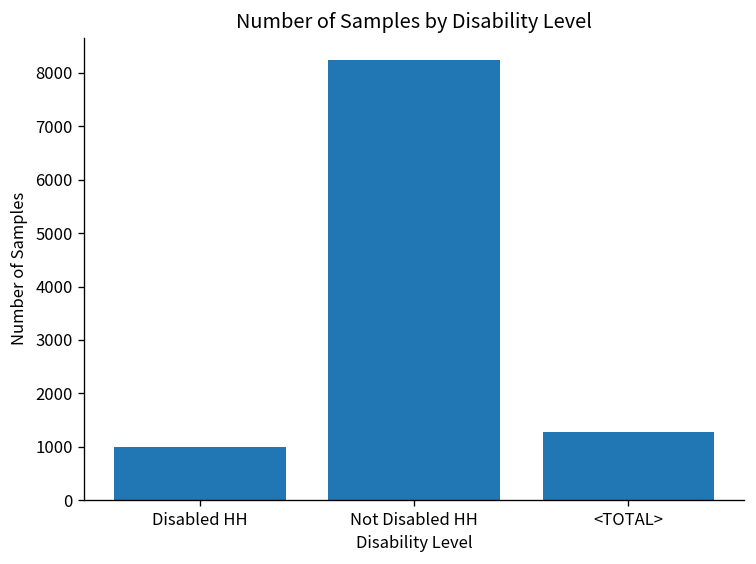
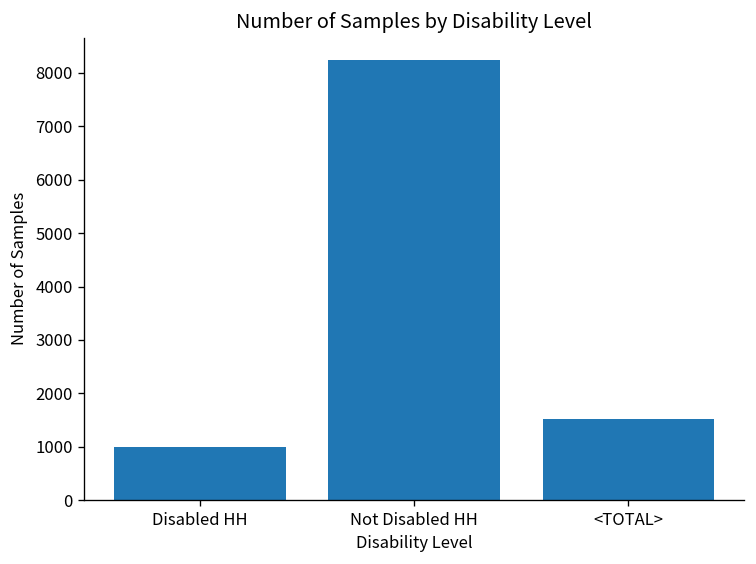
<TOTAL>: 1300 -> 1500
